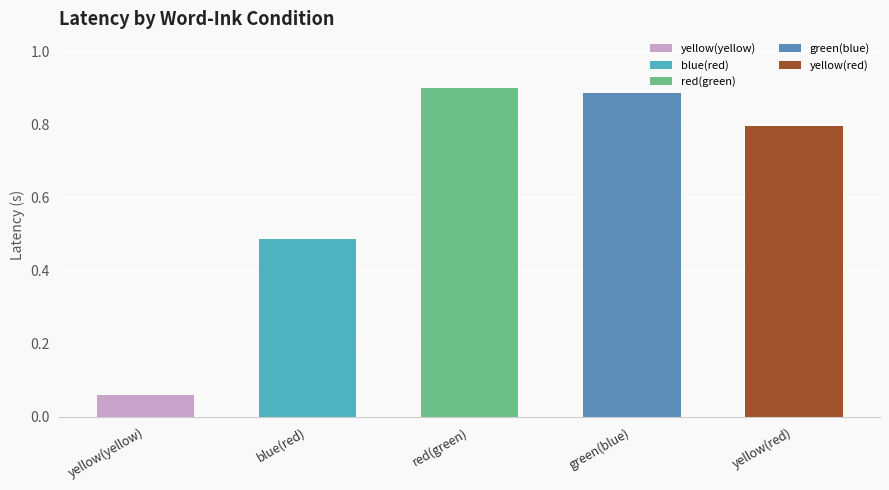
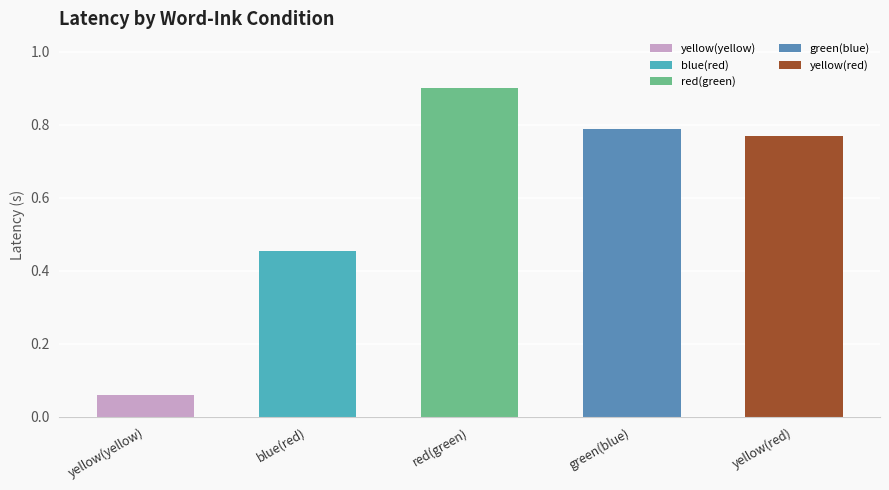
blue(red): 0.49 -> 0.45
green(blue): 0.89 -> 0.79
yellow(red): 0.80 -> 0.77
